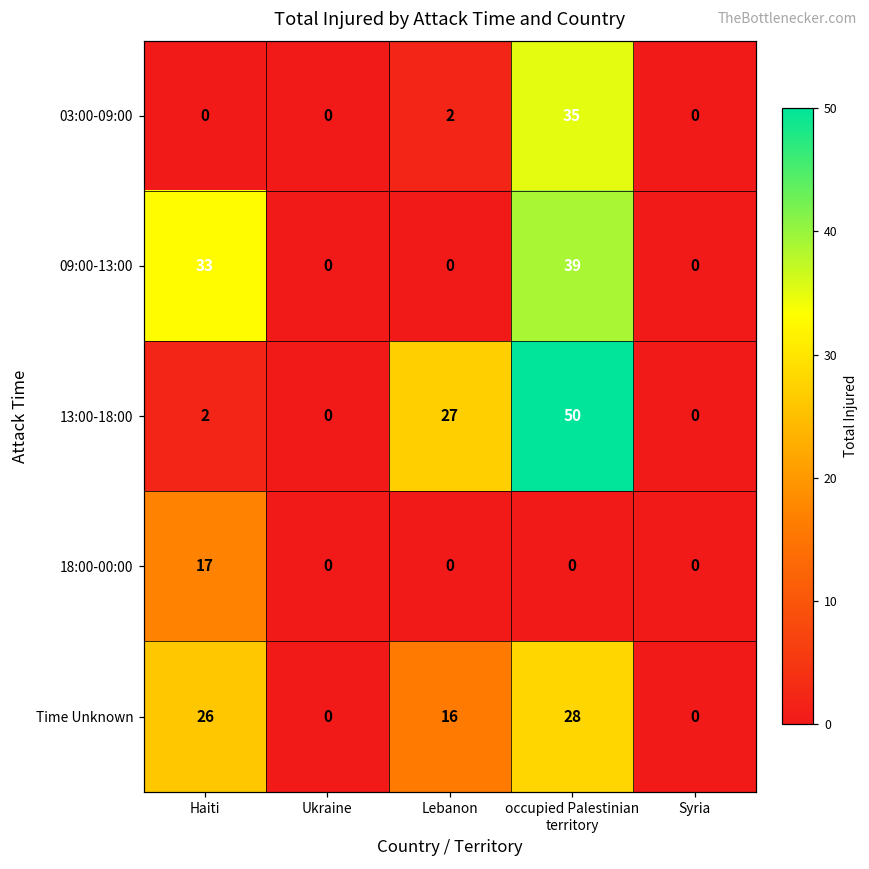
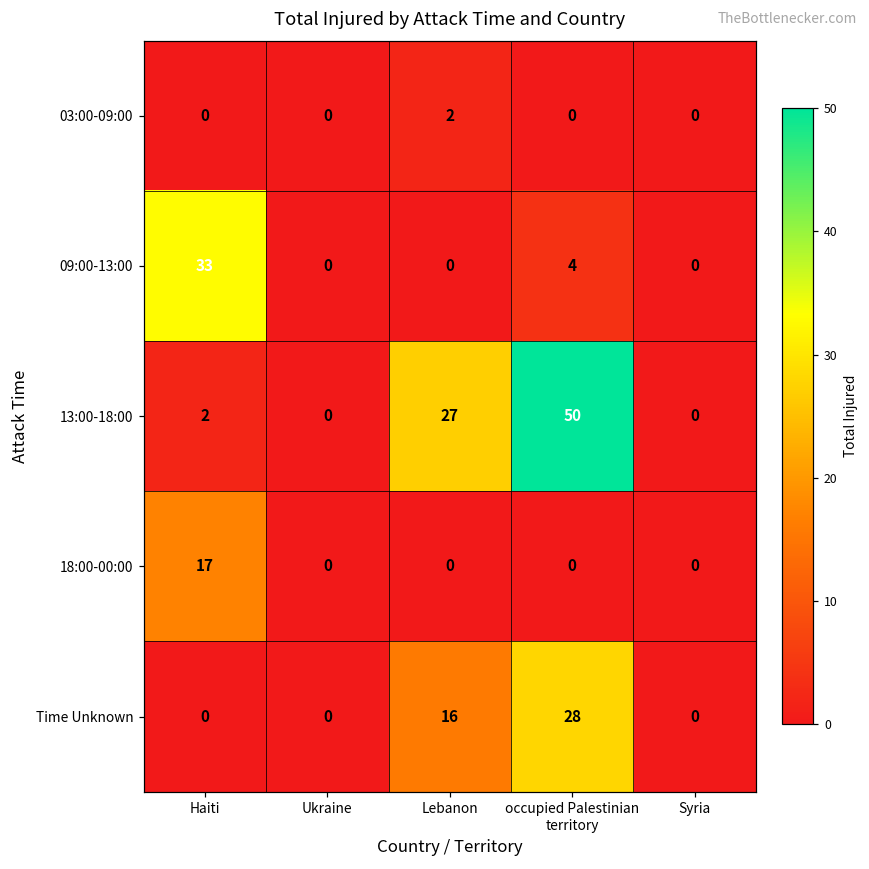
03:00-09:00, occupied Palestinian territory: 35 -> 0
09:00-13:00, occupied Palestinian territory: 39 -> 4
Time Unknown, Haiti: 26 -> 0
